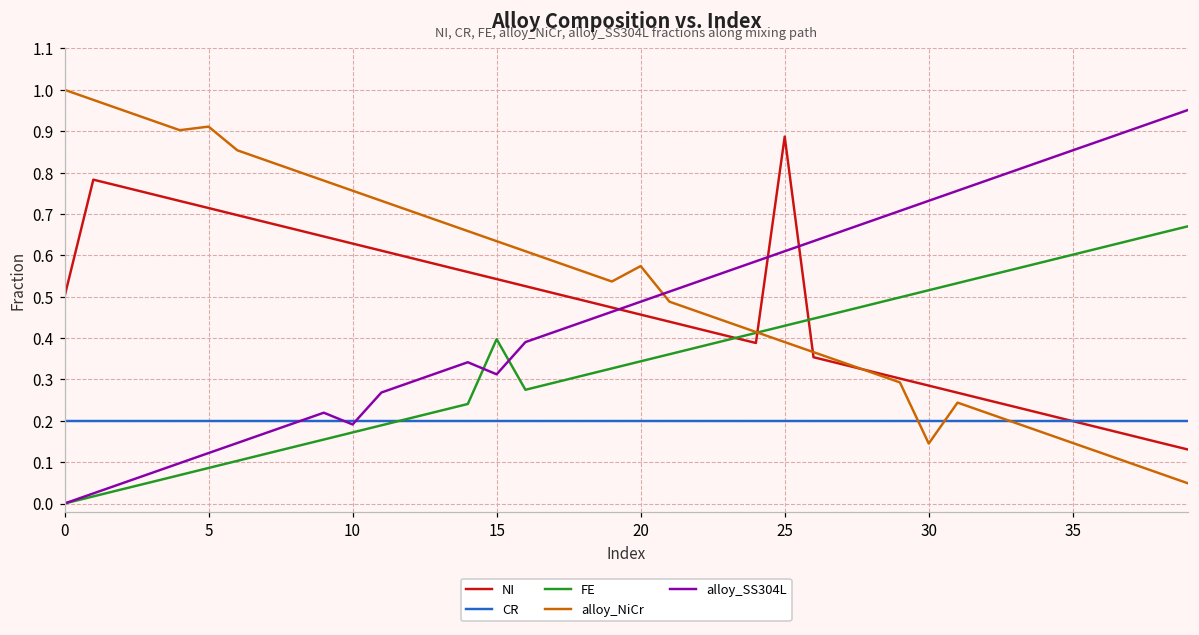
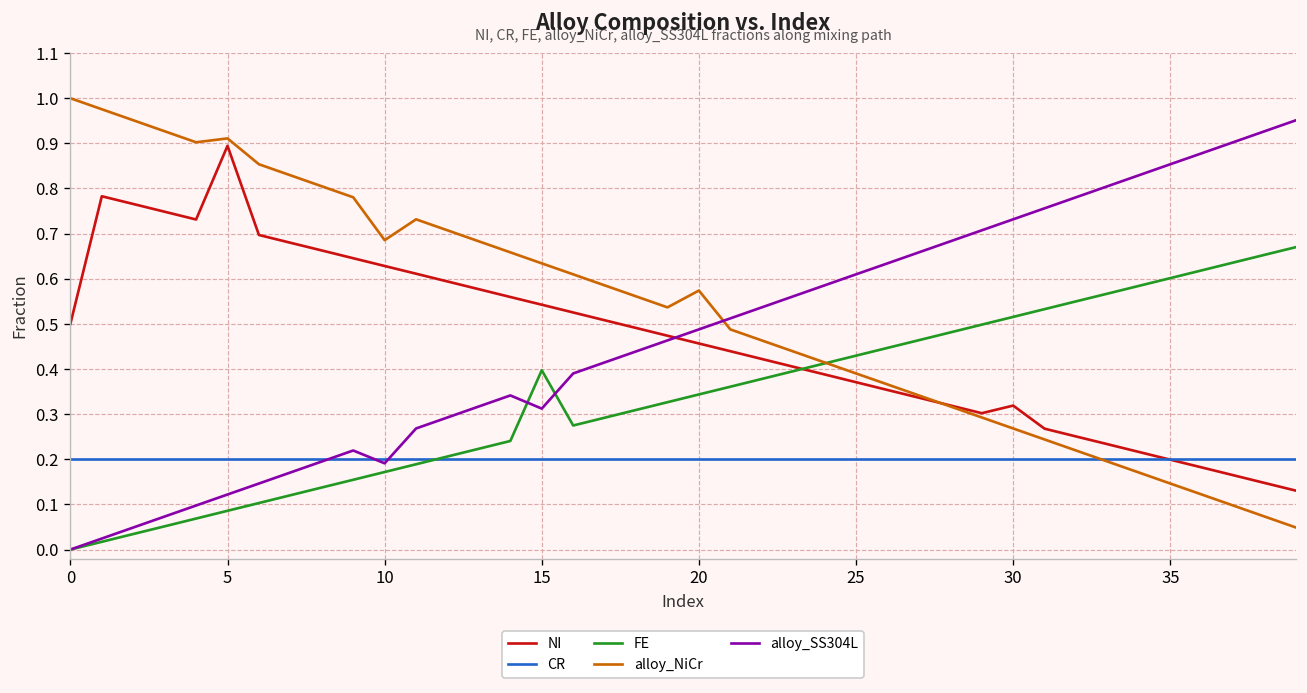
NI, 5: 0.71 -> 0.89
alloy_NiCr, 10: 0.76 -> 0.69
NI, 25: 0.89 -> 0.37
NI, 30: 0.29 -> 0.32
alloy_NiCr, 30: 0.15 -> 0.27
